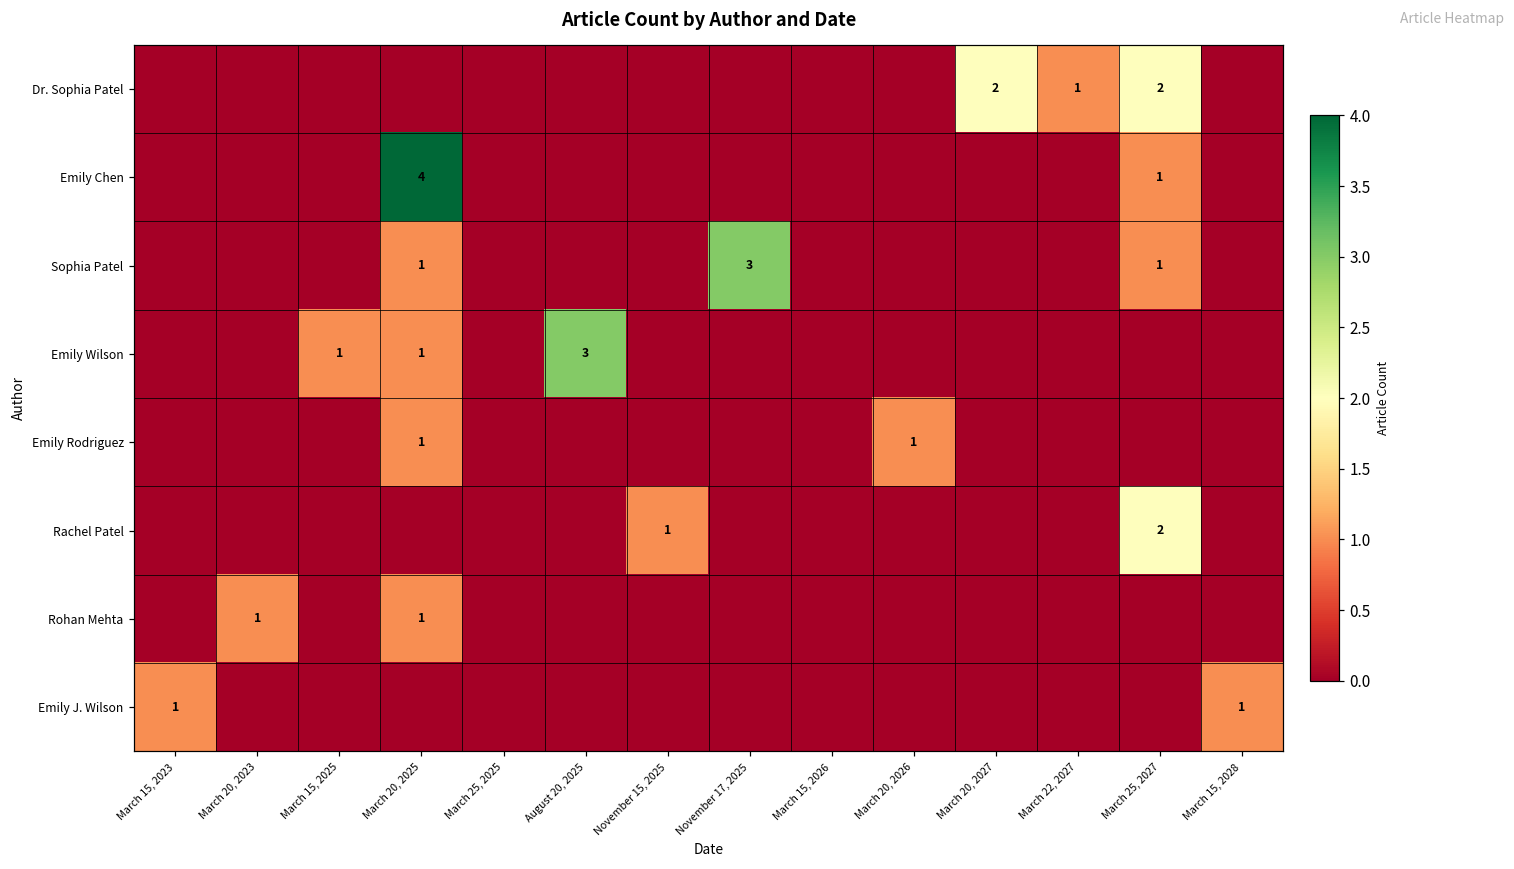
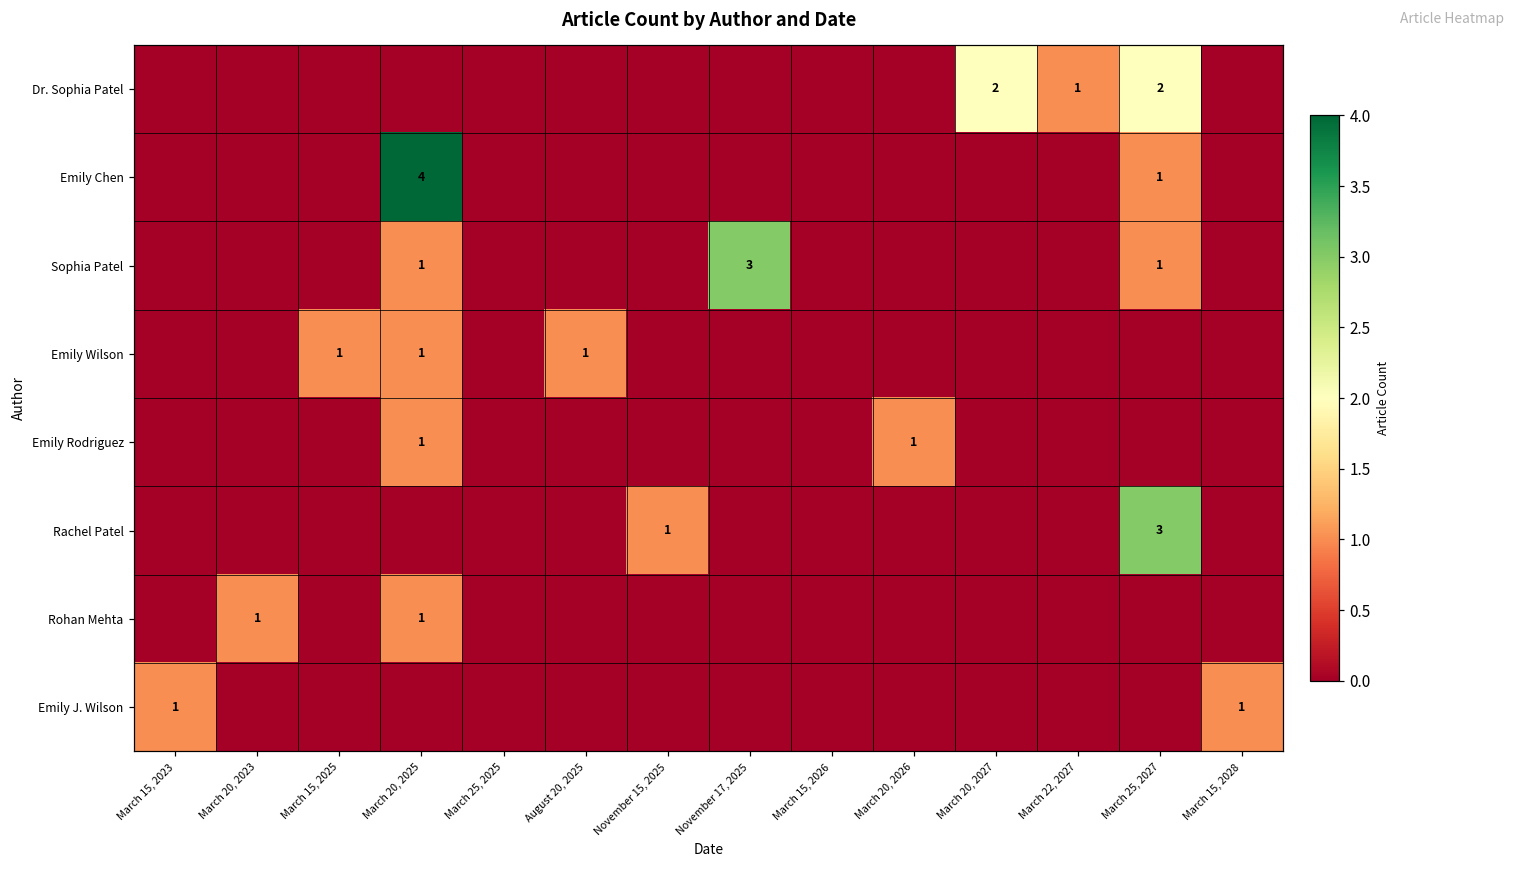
Emily Wilson, August 20, 2025: 3 -> 1
Rachel Patel, March 25, 2027: 2 -> 3
